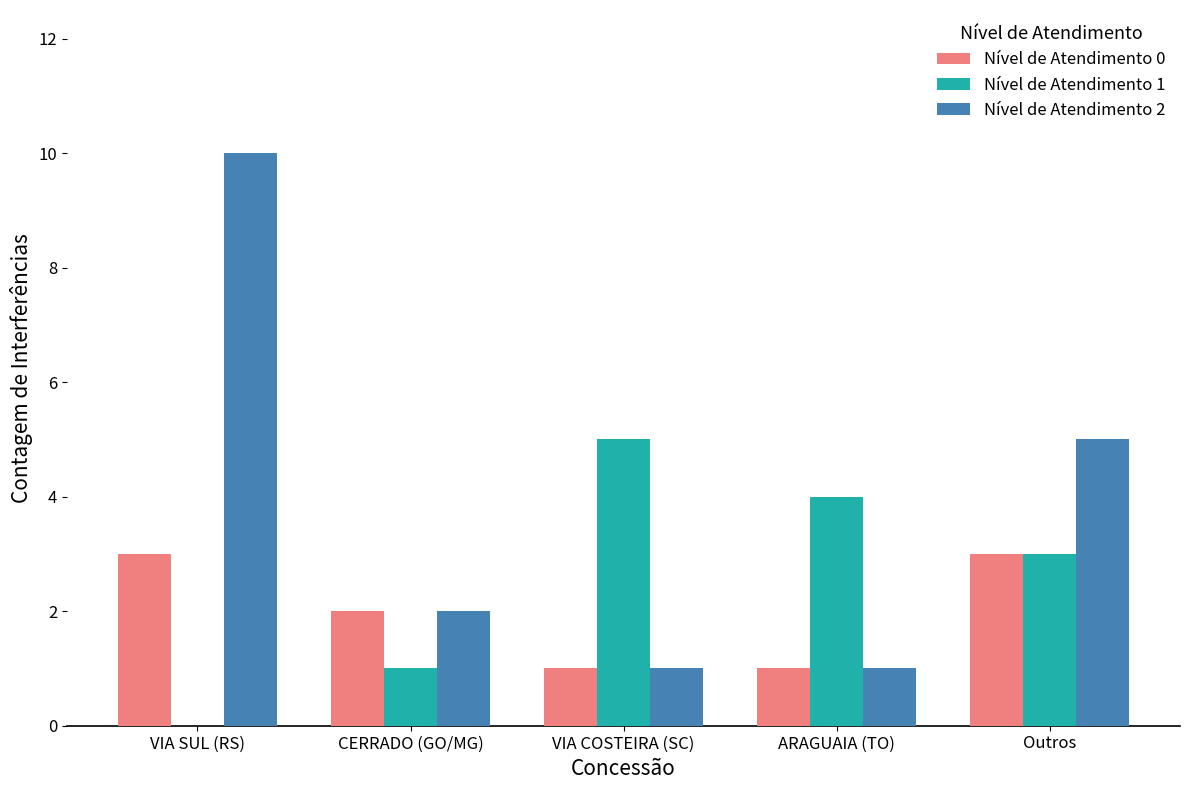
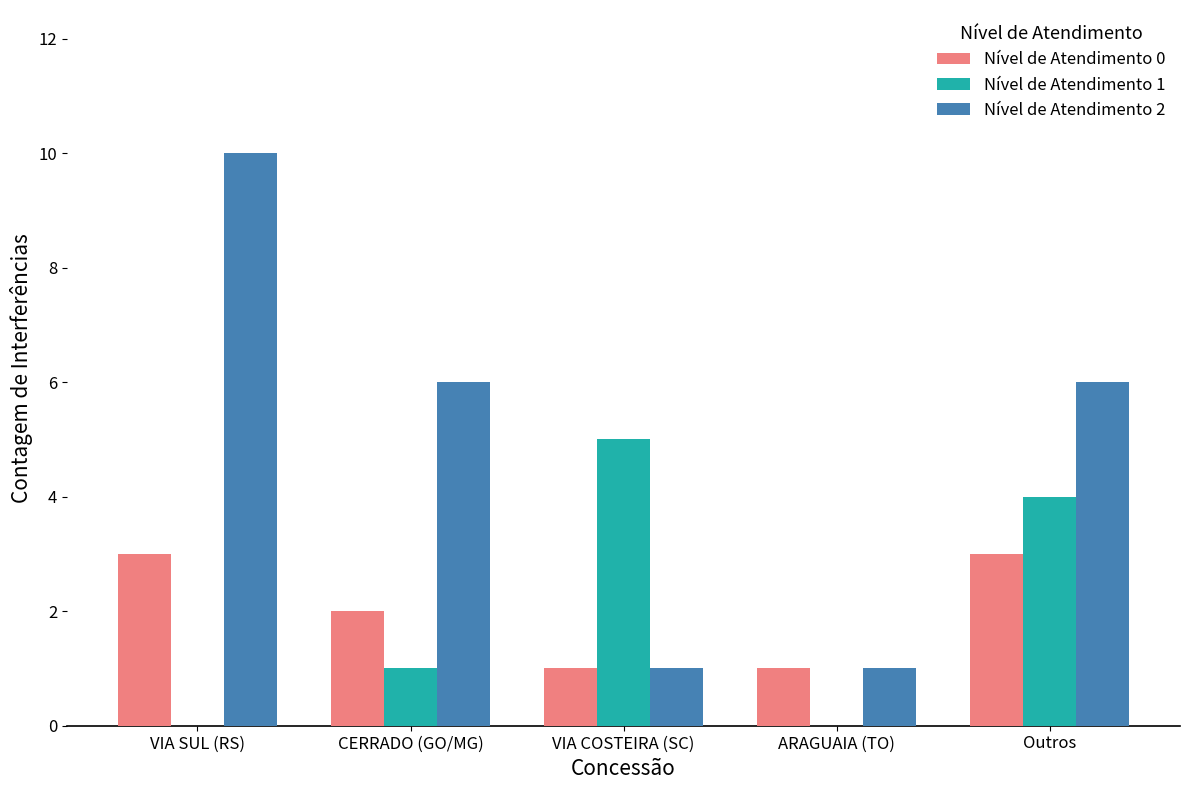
Nível de Atendimento 2, CERRADO (GO/MG): 2 -> 6
Nível de Atendimento 1, ARAGUAIA (TO): 4 -> 0
Nível de Atendimento 1, Outros: 3 -> 4
Nível de Atendimento 2, Outros: 5 -> 6
